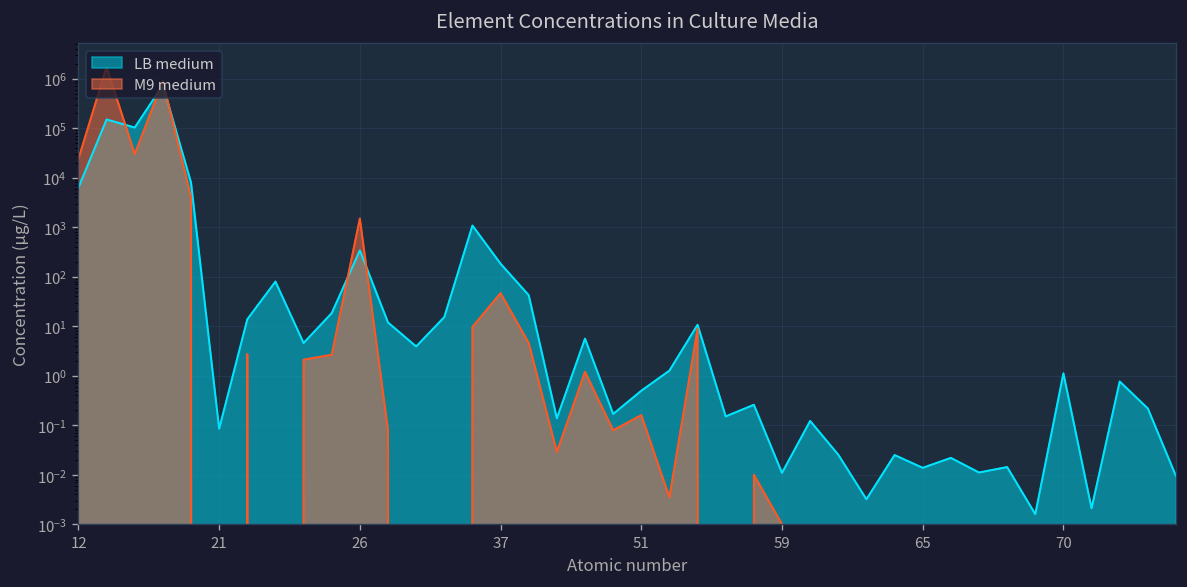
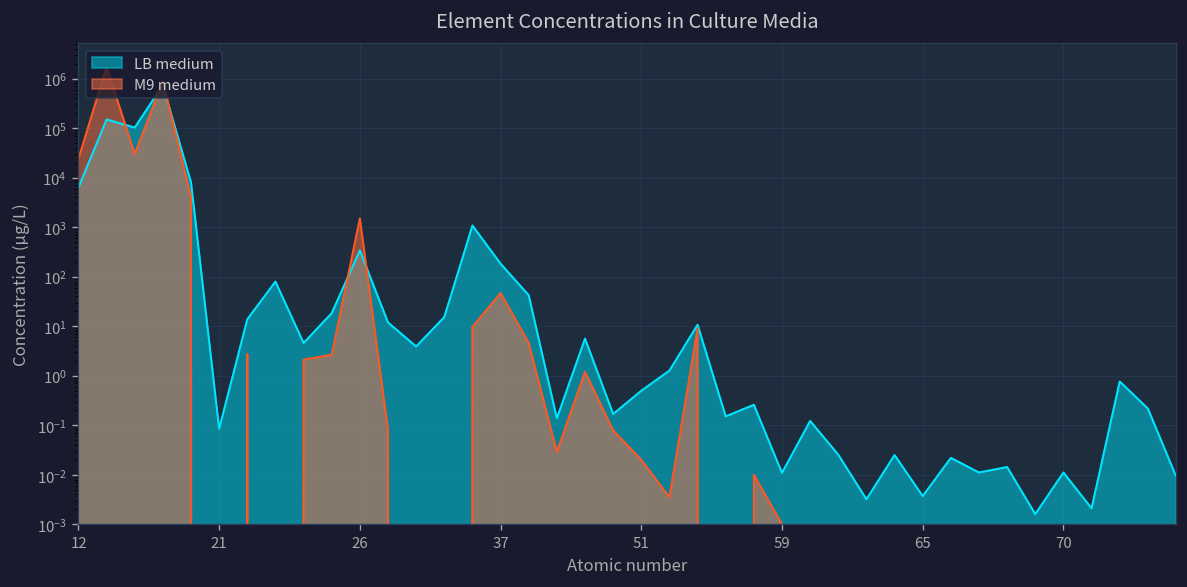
M9 medium, 51: 0.16 -> 0.02
LB medium, 65: 0.014 -> 0.004
LB medium, 70: 1.1 -> 0.011
